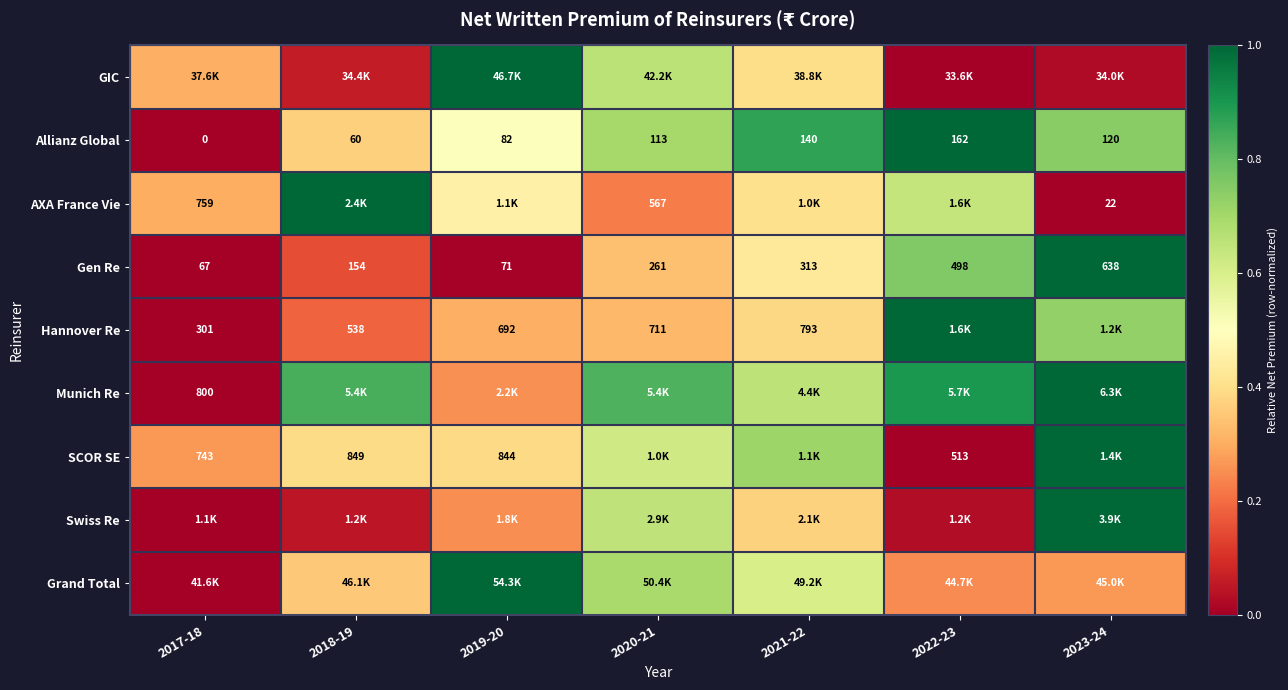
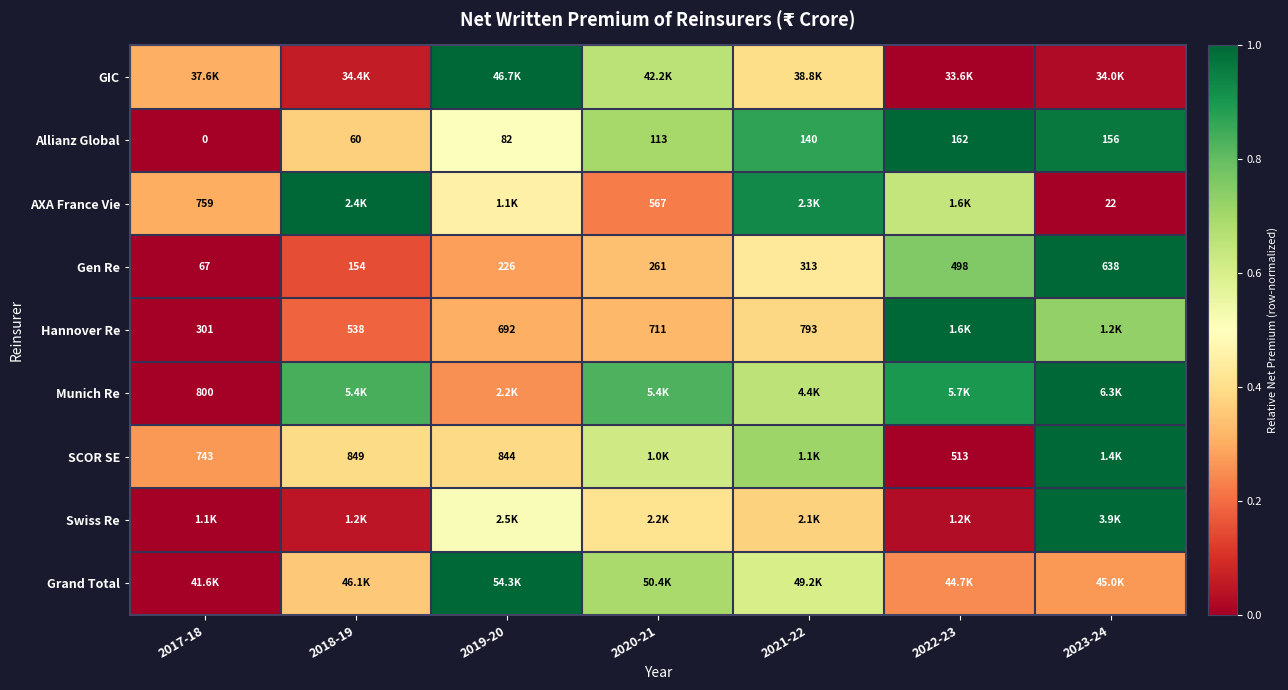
Allianz Global, 2023-24: 120 -> 156
AXA France Vie, 2021-22: 1.0K -> 2.3K
Gen Re, 2019-20: 71 -> 226
Swiss Re, 2019-20: 1.8K -> 2.5K
Swiss Re, 2020-21: 2.9K -> 2.2K
